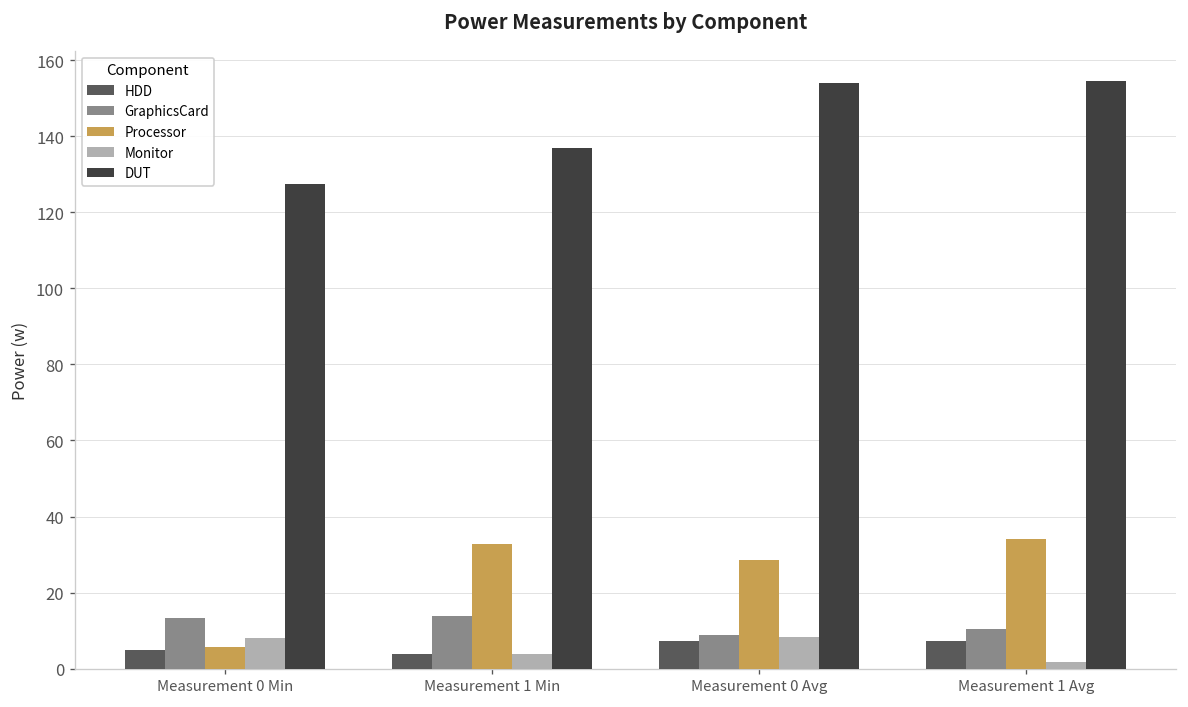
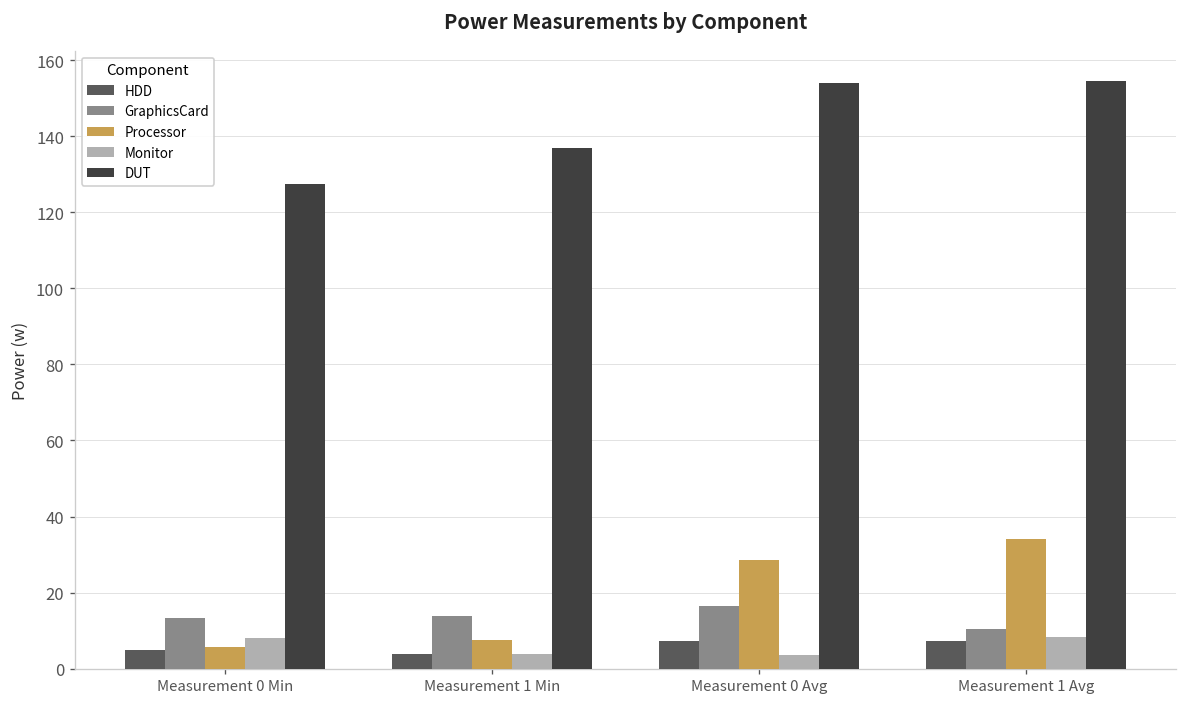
Processor, Measurement 1 Min: 33 -> 8
GraphicsCard, Measurement 0 Avg: 9 -> 17
Monitor, Measurement 0 Avg: 8 -> 4
Monitor, Measurement 1 Avg: 2 -> 8
